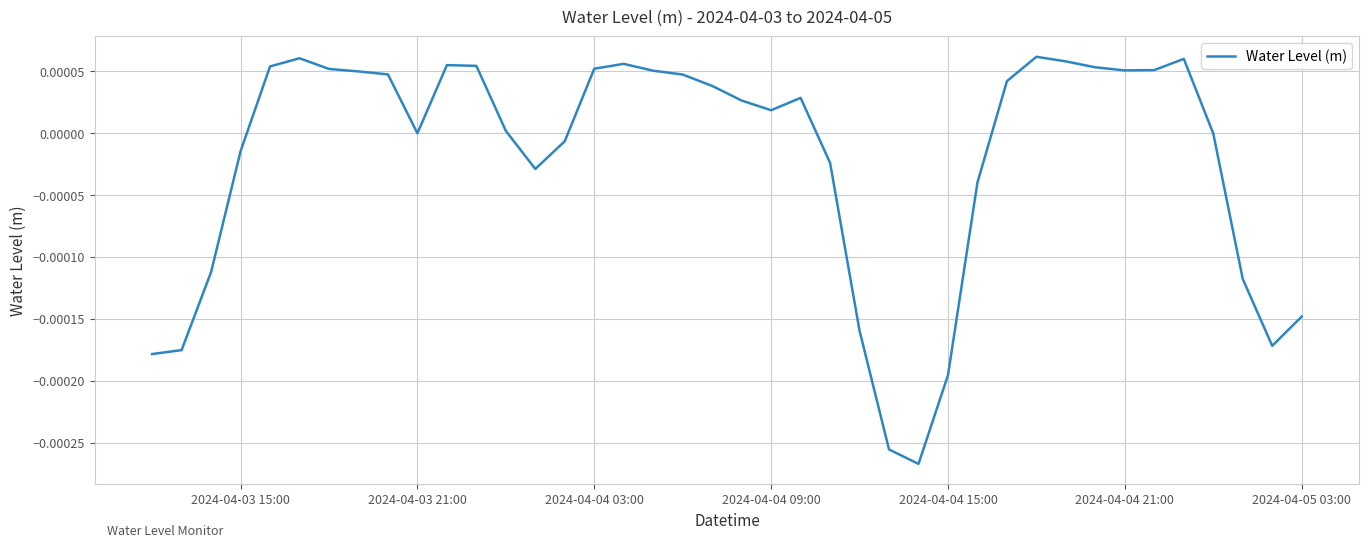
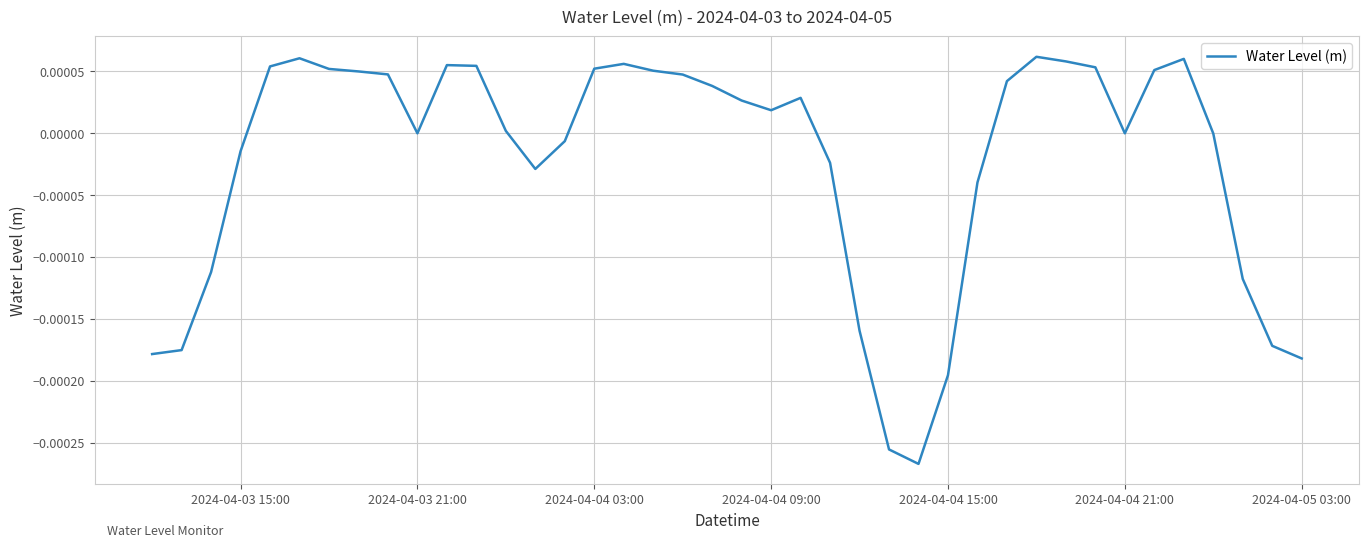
2024-04-04 21:00: 0.0001 -> 0.0000
2024-04-05 03:00: -0.000148 -> -0.000182
